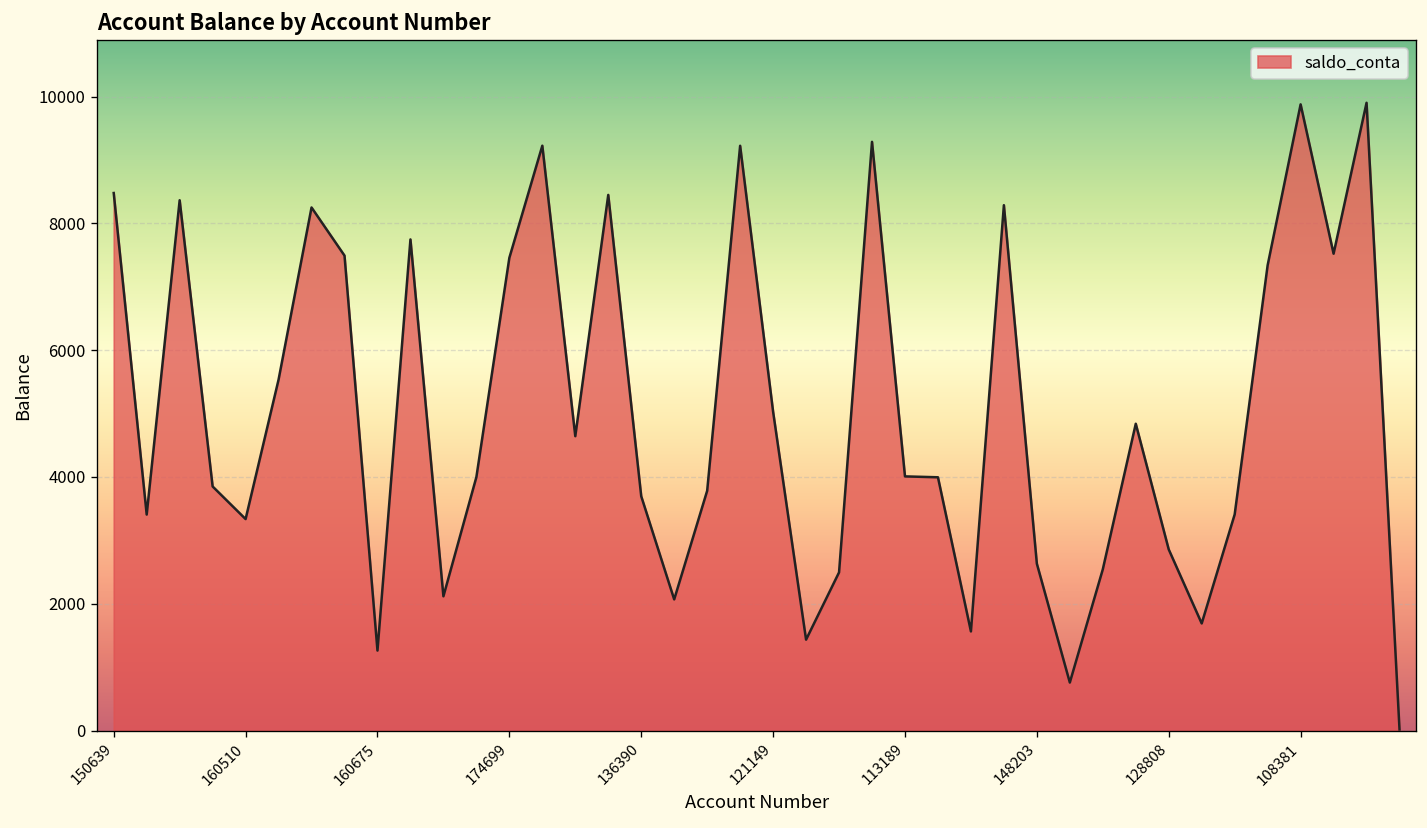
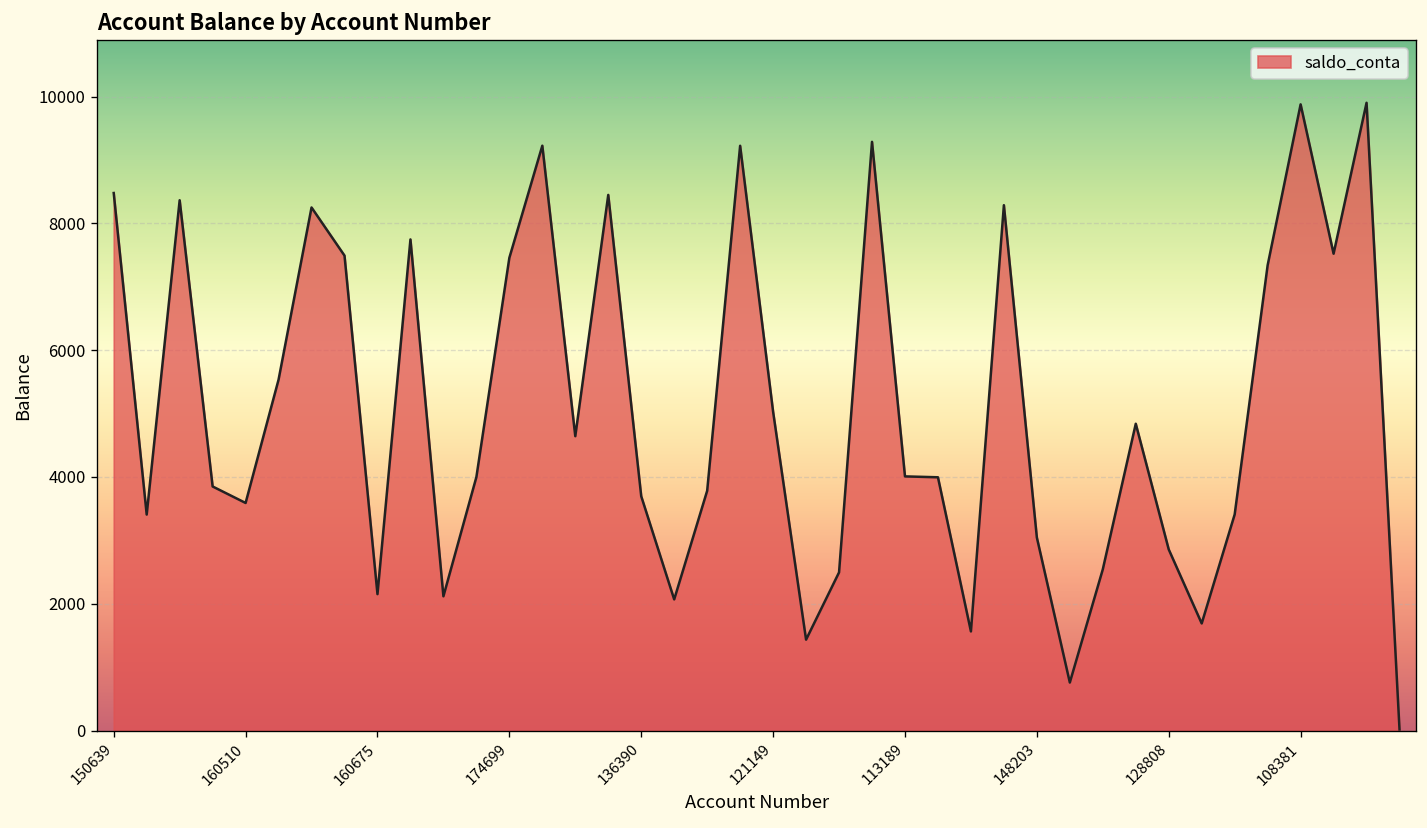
160510: 3300 -> 3600
160675: 1300 -> 2200
148203: 2600 -> 3000
